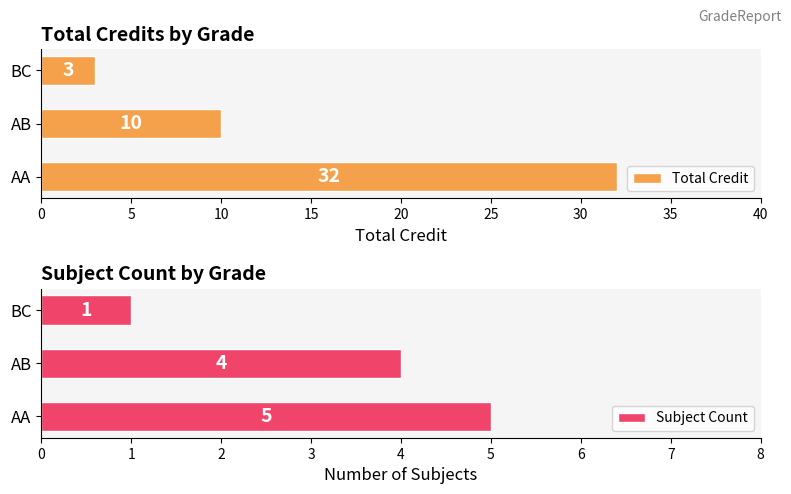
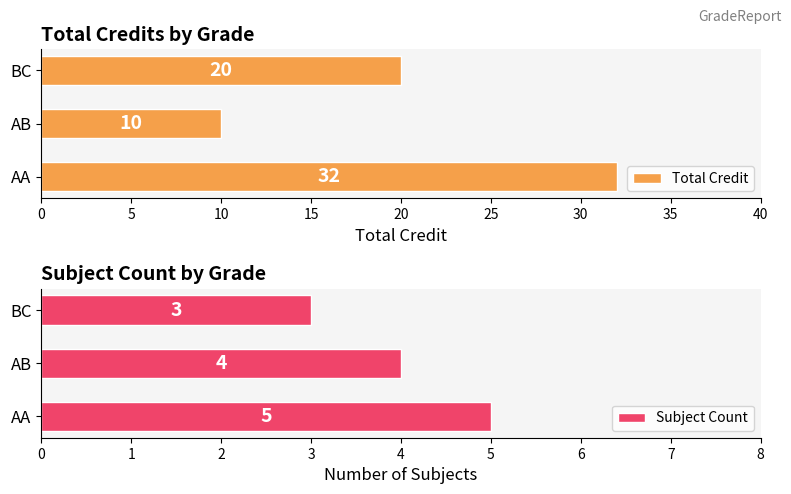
Total Credits by Grade, BC: 3 -> 20
Subject Count by Grade, BC: 1 -> 3
